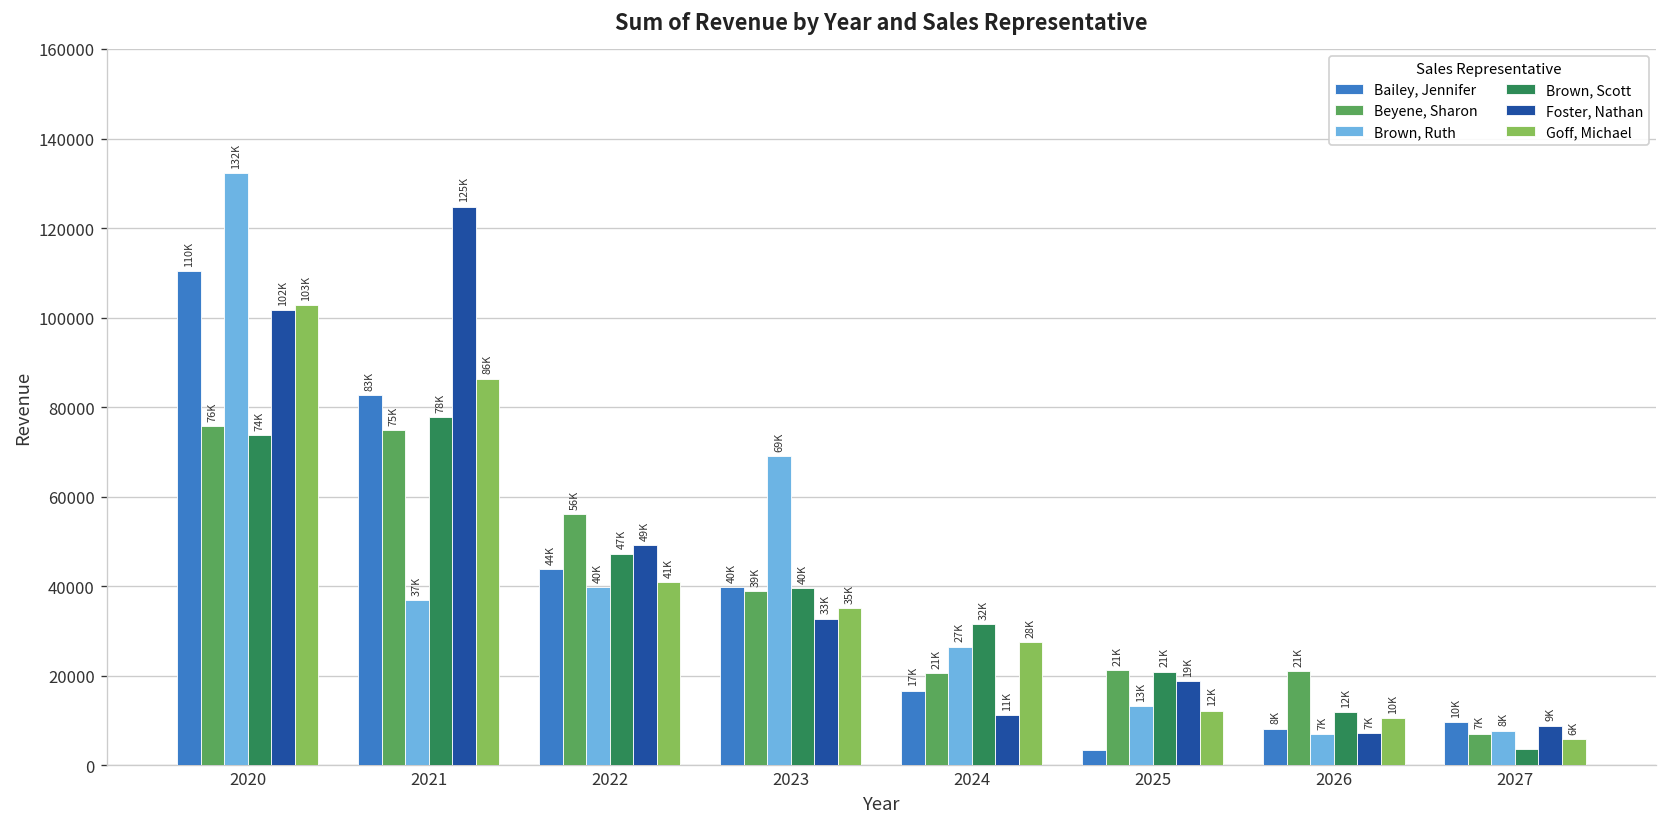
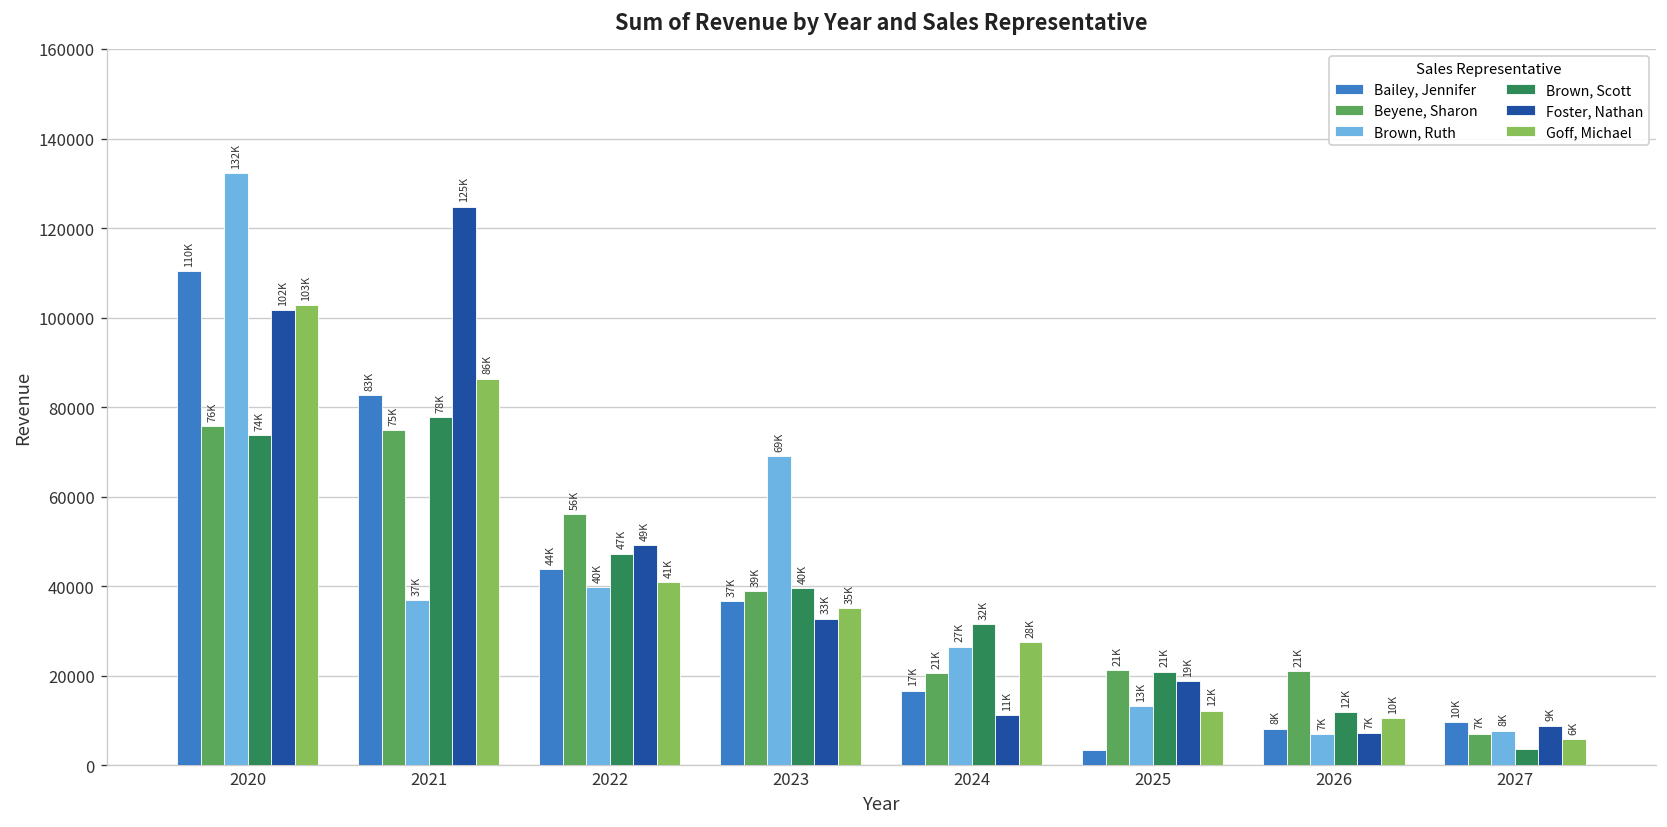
Bailey, Jennifer, 2023: 40K -> 37K
